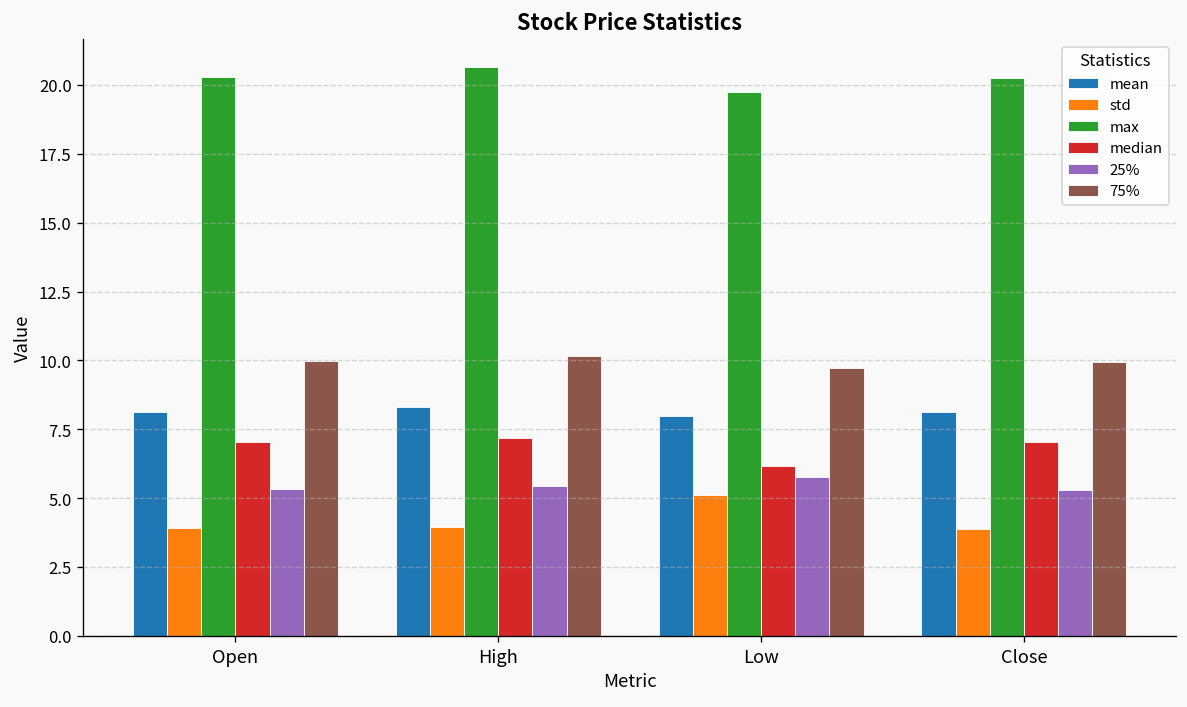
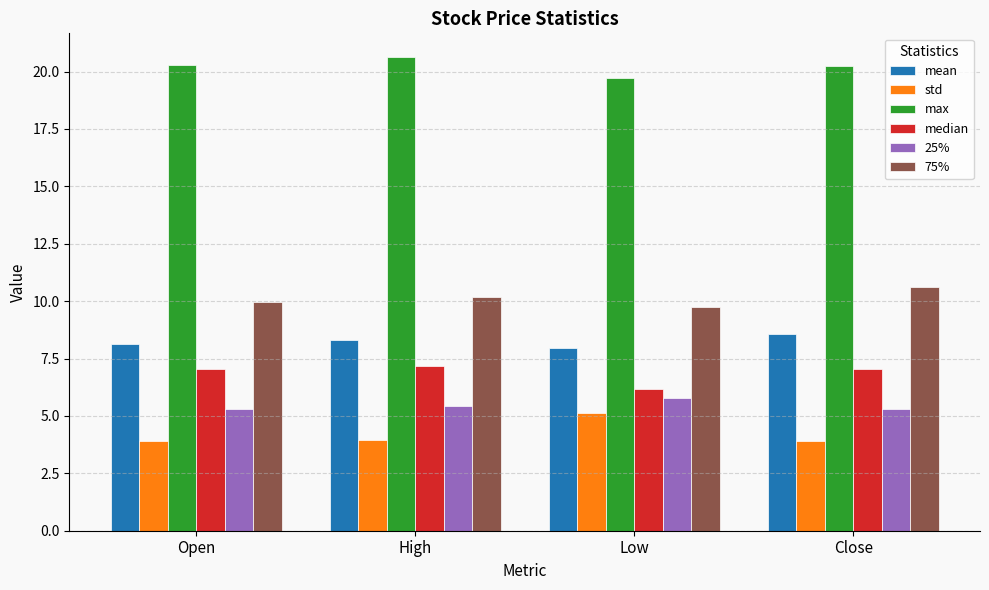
mean, Close: 8.1 -> 8.6
75%, Close: 9.9 -> 10.6
